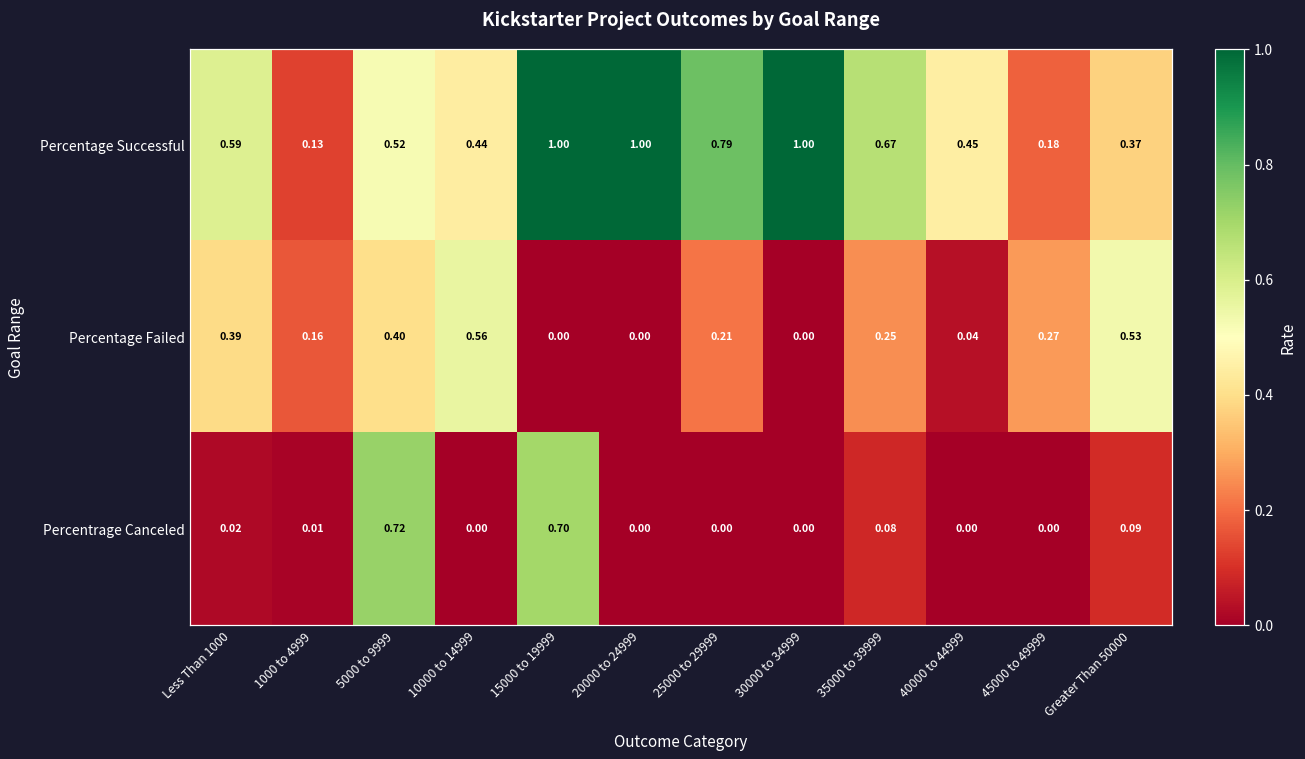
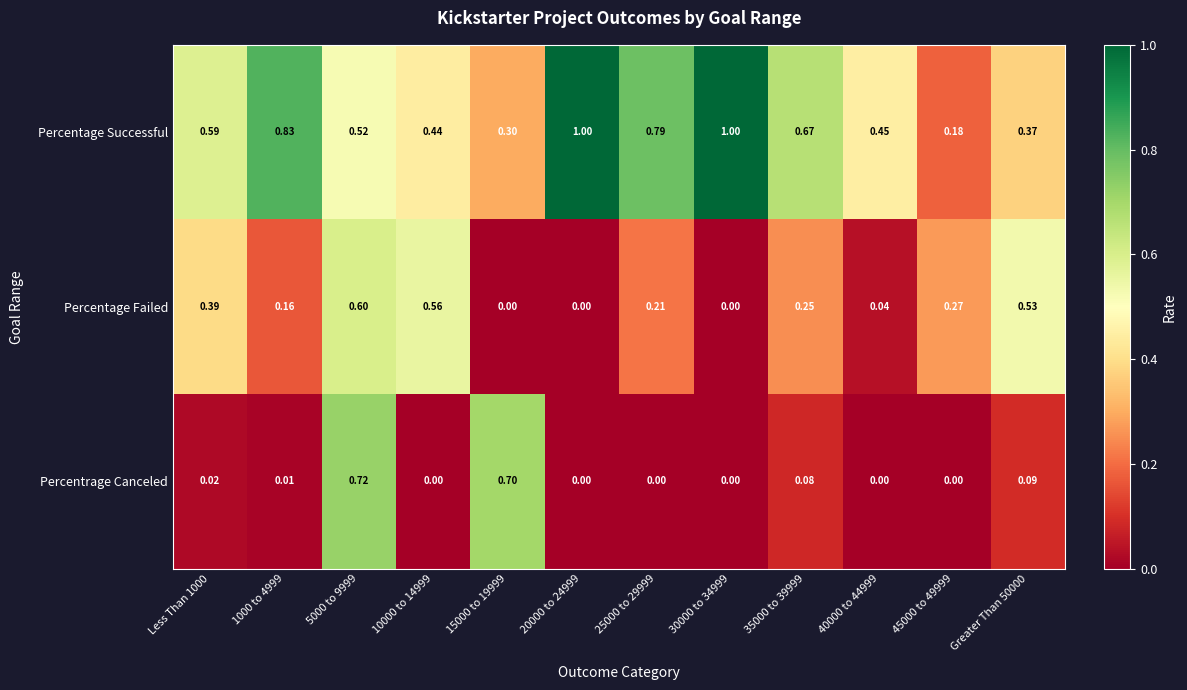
Percentage Successful, 1000 to 4999: 0.13 -> 0.83
Percentage Successful, 15000 to 19999: 1.00 -> 0.30
Percentage Failed, 5000 to 9999: 0.40 -> 0.60
